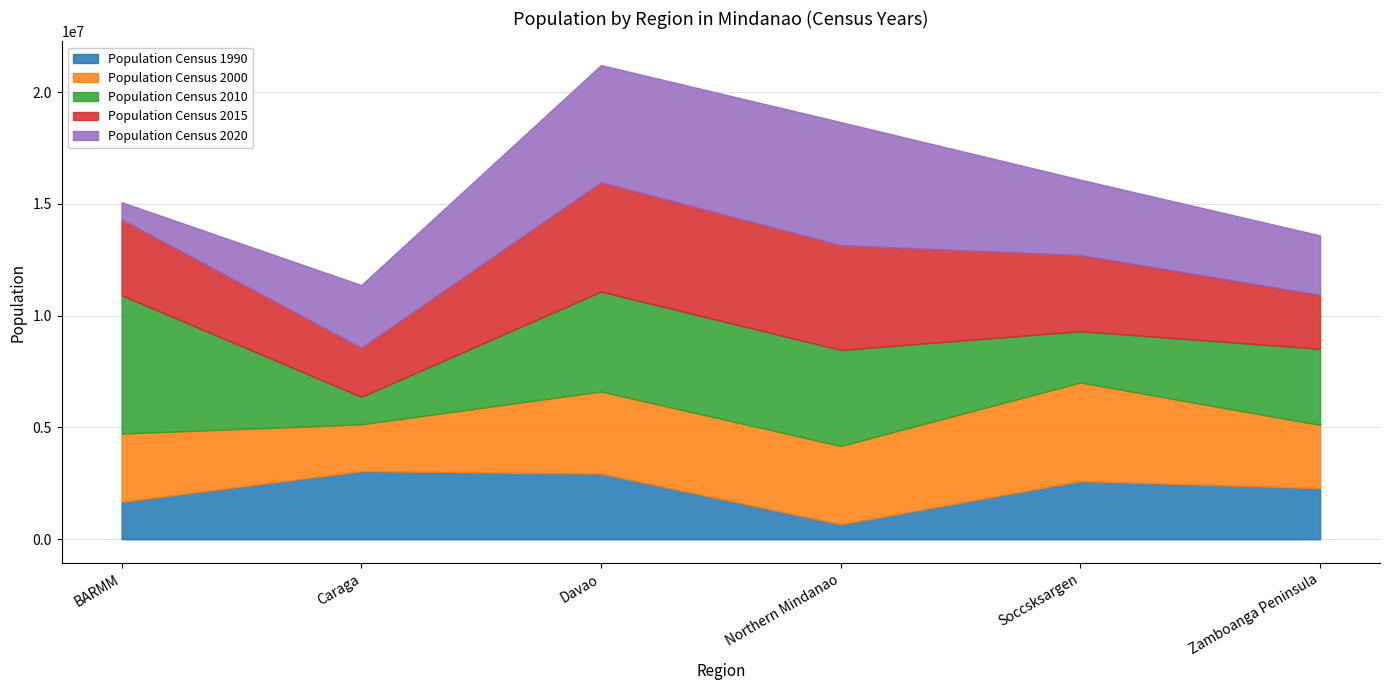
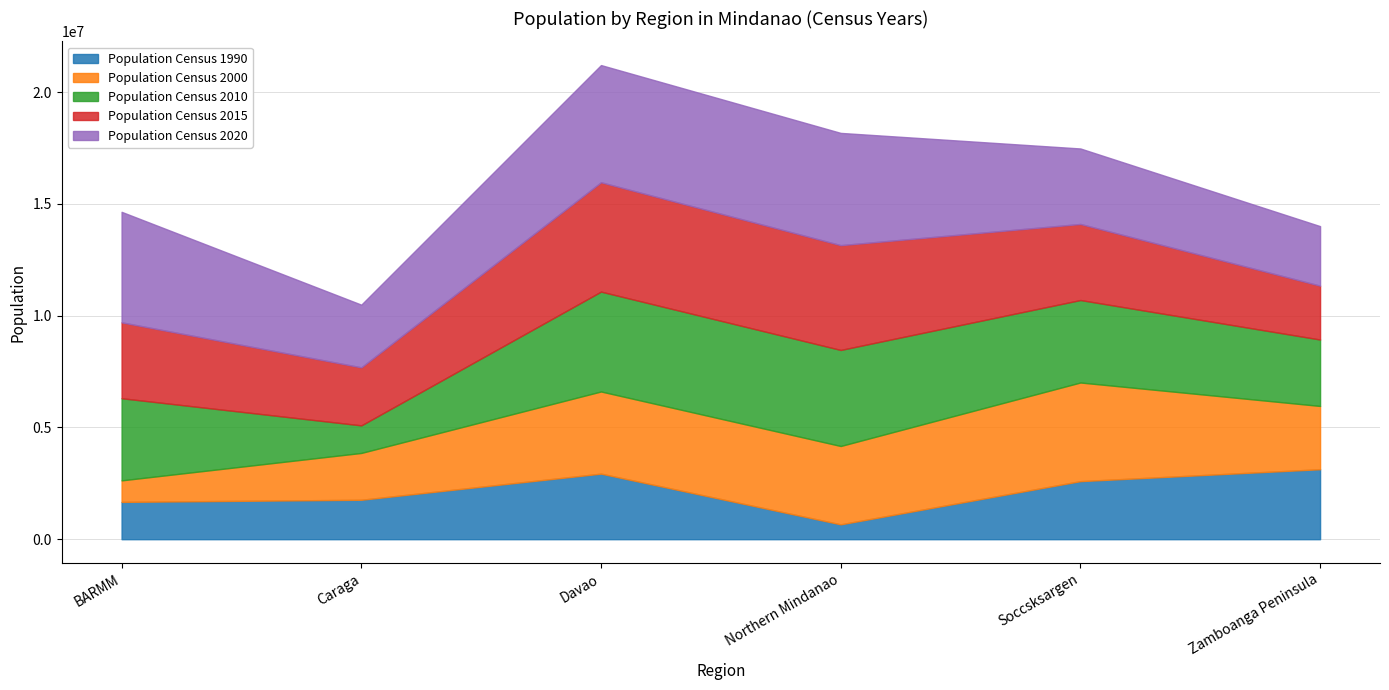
Population Census 2000, BARMM: 3100000 -> 1000000
Population Census 2010, BARMM: 6200000 -> 3700000
Population Census 2020, BARMM: 800000 -> 4900000
Population Census 1990, Caraga: 3000000 -> 1800000
Population Census 2015, Caraga: 2200000 -> 2600000
Population Census 2020, Northern Mindanao: 5500000 -> 5000000
Population Census 2010, Soccsksargen: 2300000 -> 3700000
Population Census 1990, Zamboanga Peninsula: 2300000 -> 3100000
Population Census 2010, Zamboanga Peninsula: 3400000 -> 3000000
